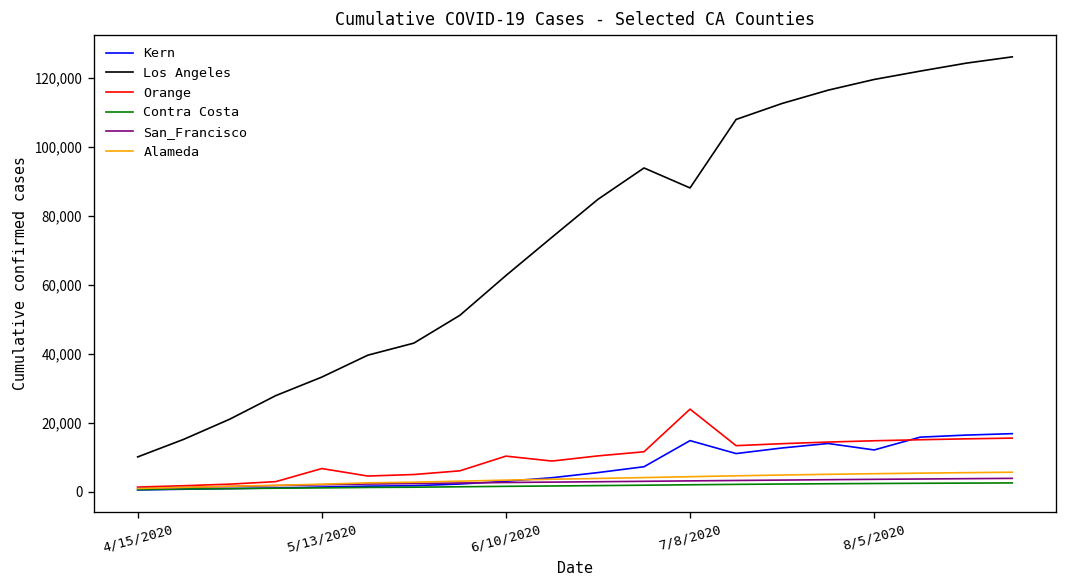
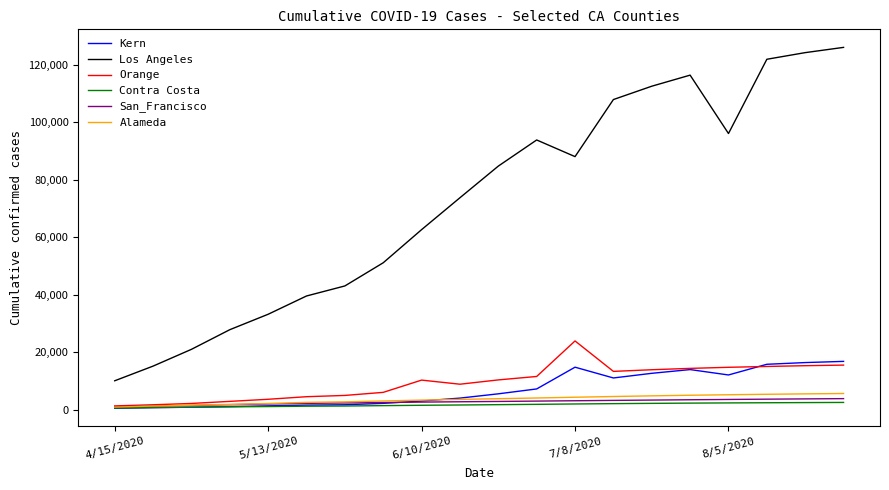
Orange, 5/13/2020: 7,000 -> 4,000
Los Angeles, 8/5/2020: 120,000 -> 96,000
